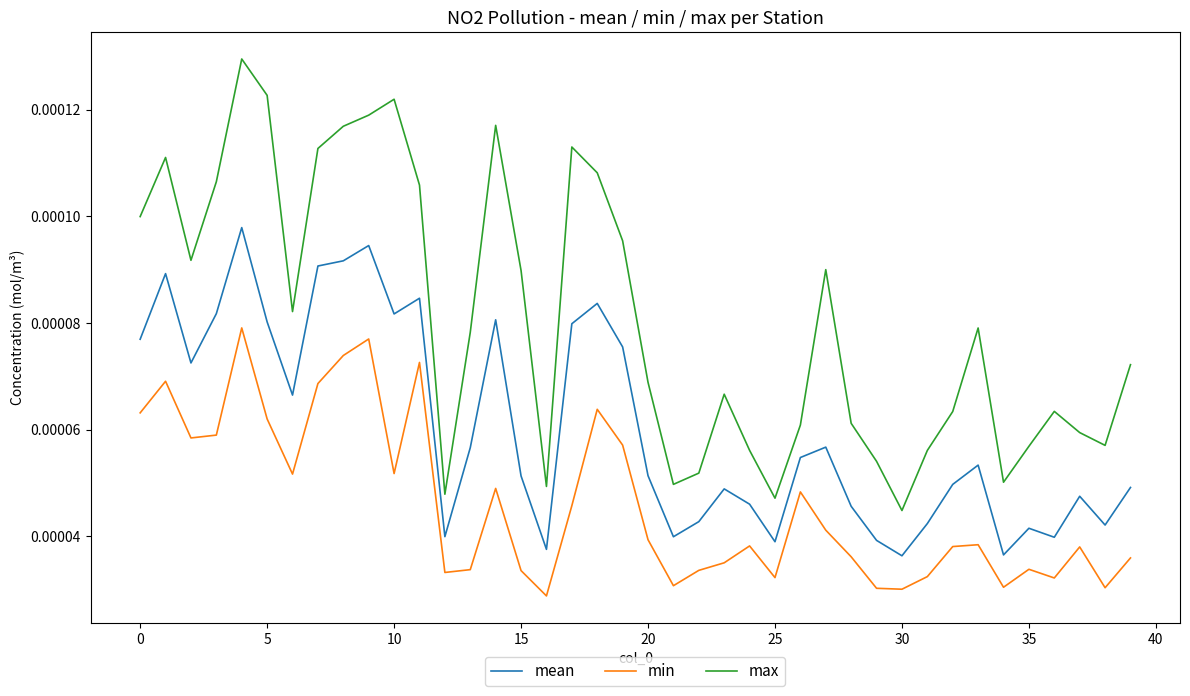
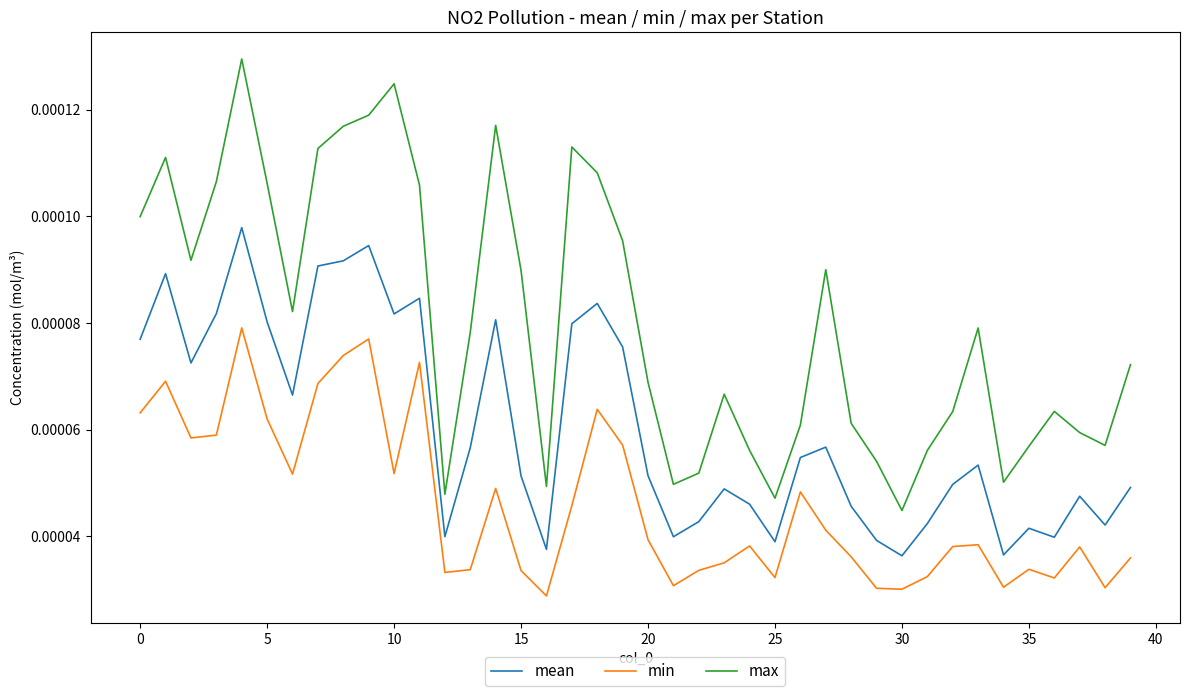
max, 5: 0.000123 -> 0.000106
max, 10: 0.000122 -> 0.000125
